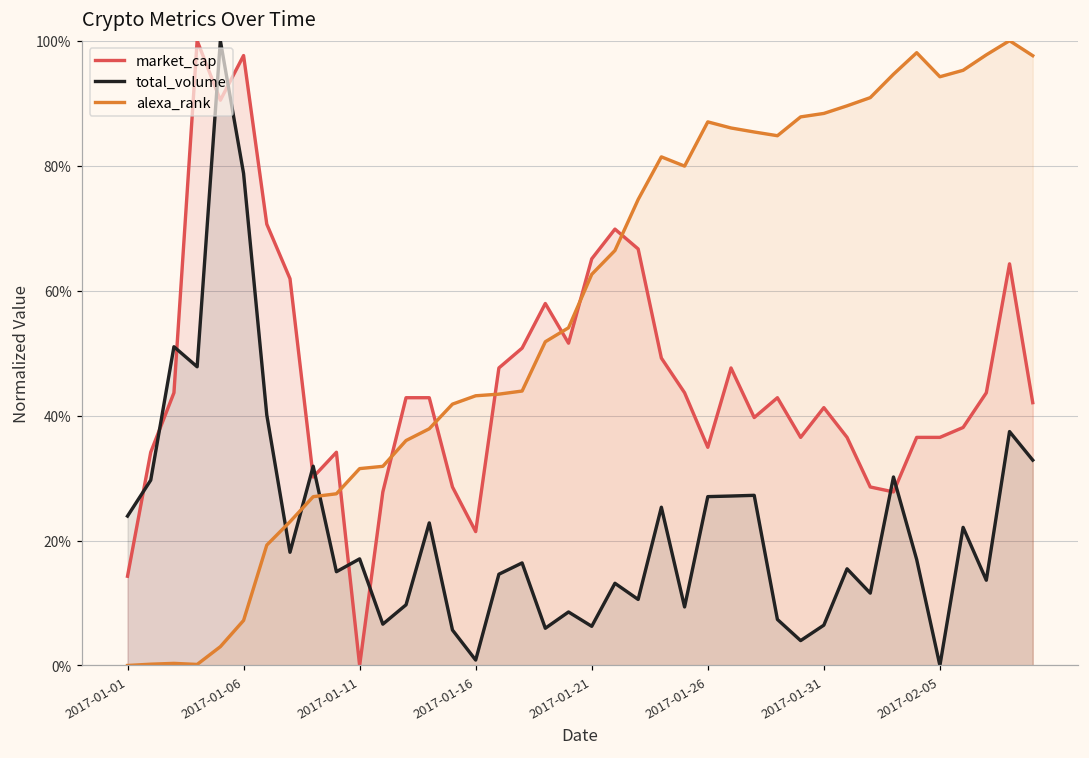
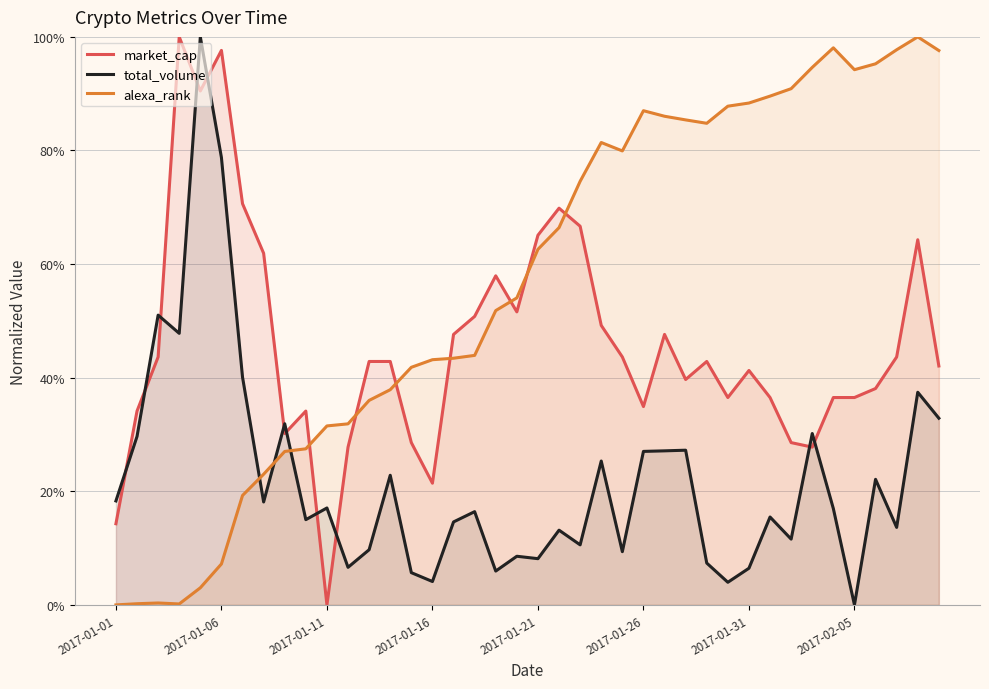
total_volume, 2017-01-01: 24% -> 18%
total_volume, 2017-01-16: 1% -> 4%
total_volume, 2017-01-21: 6% -> 8%
